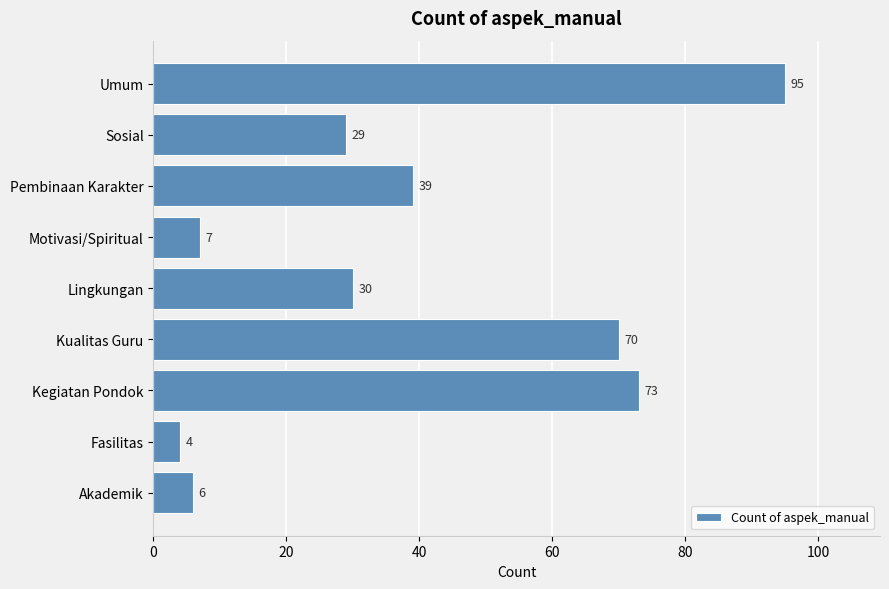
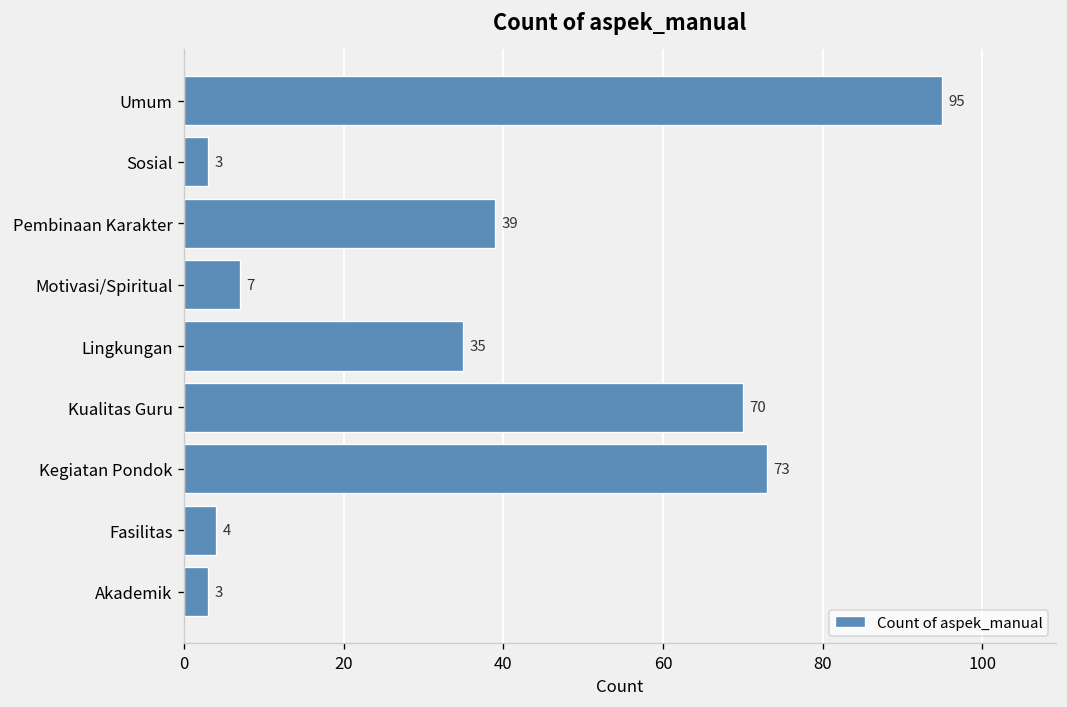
Sosial: 29 -> 3
Lingkungan: 30 -> 35
Akademik: 6 -> 3
